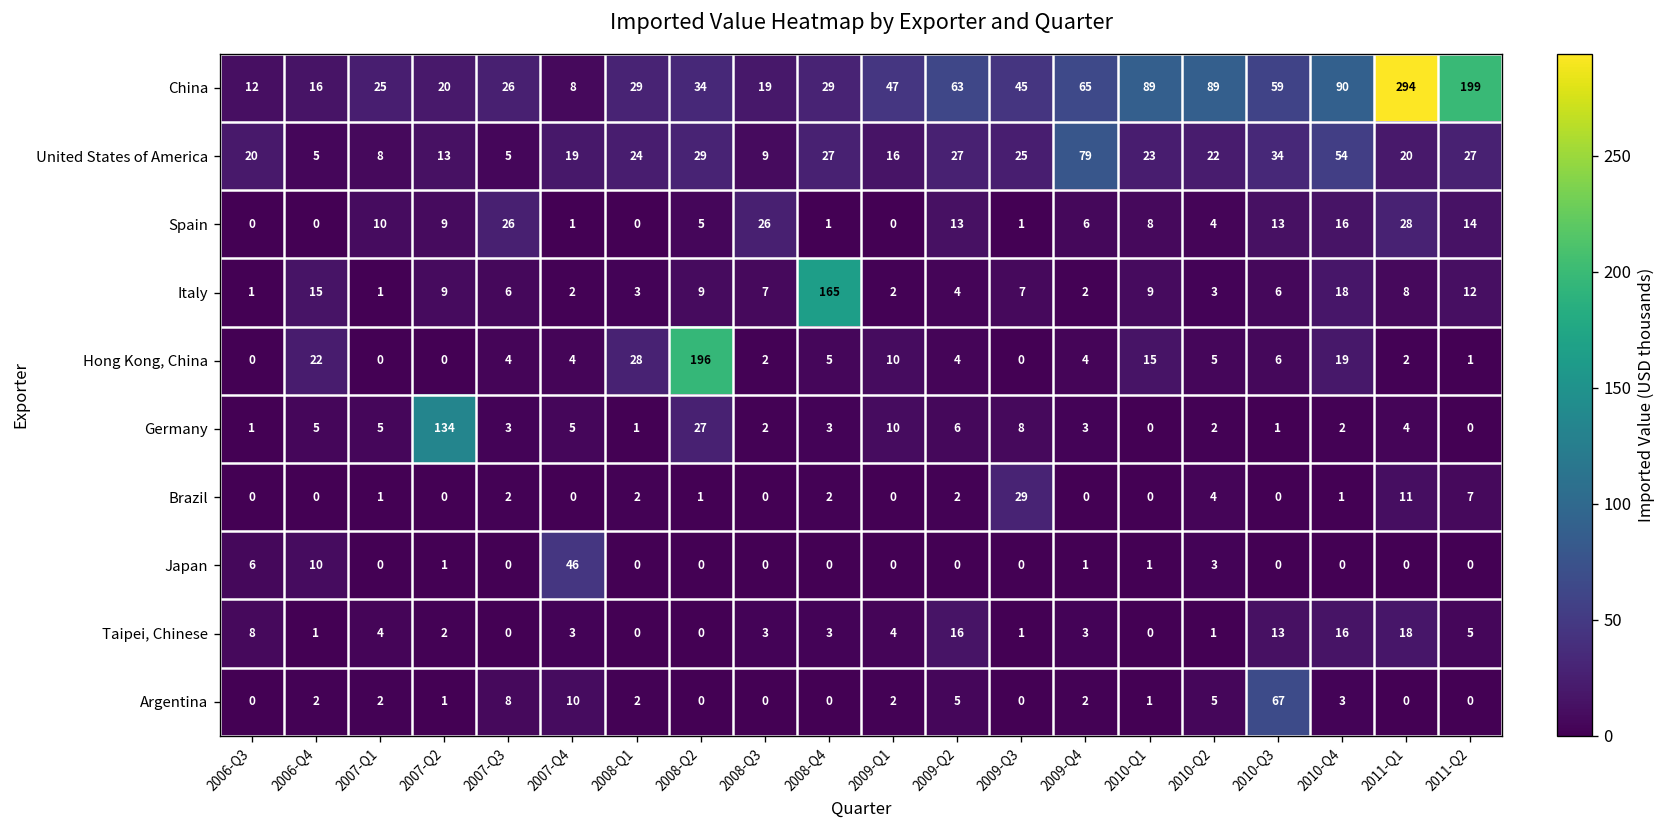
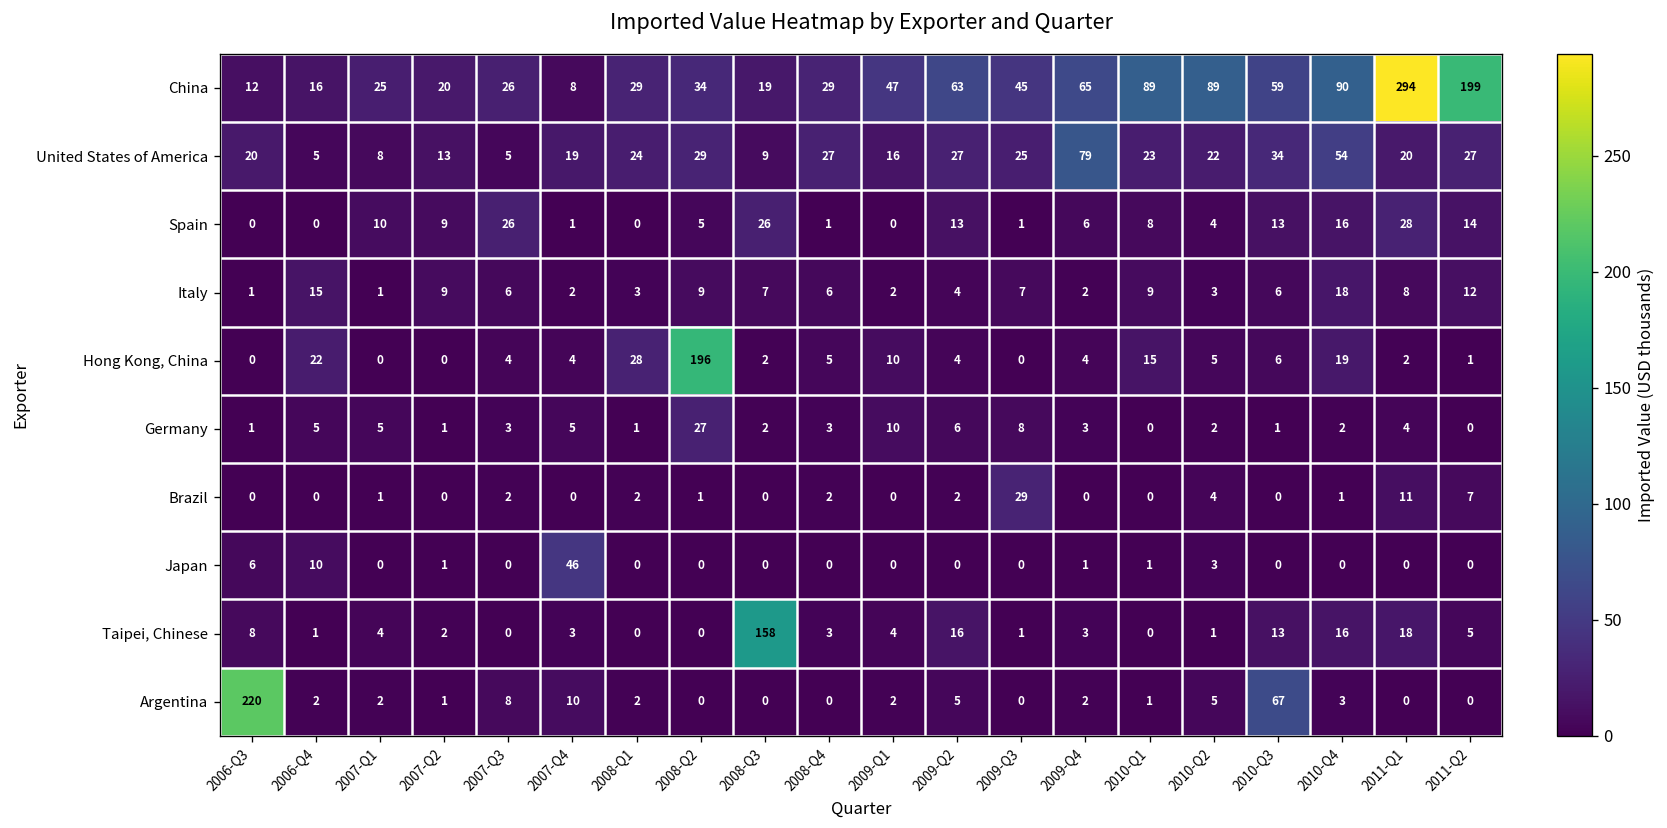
Italy, 2008-Q4: 165 -> 6
Germany, 2007-Q2: 134 -> 1
Taipei, Chinese, 2008-Q3: 3 -> 158
Argentina, 2006-Q3: 0 -> 220
